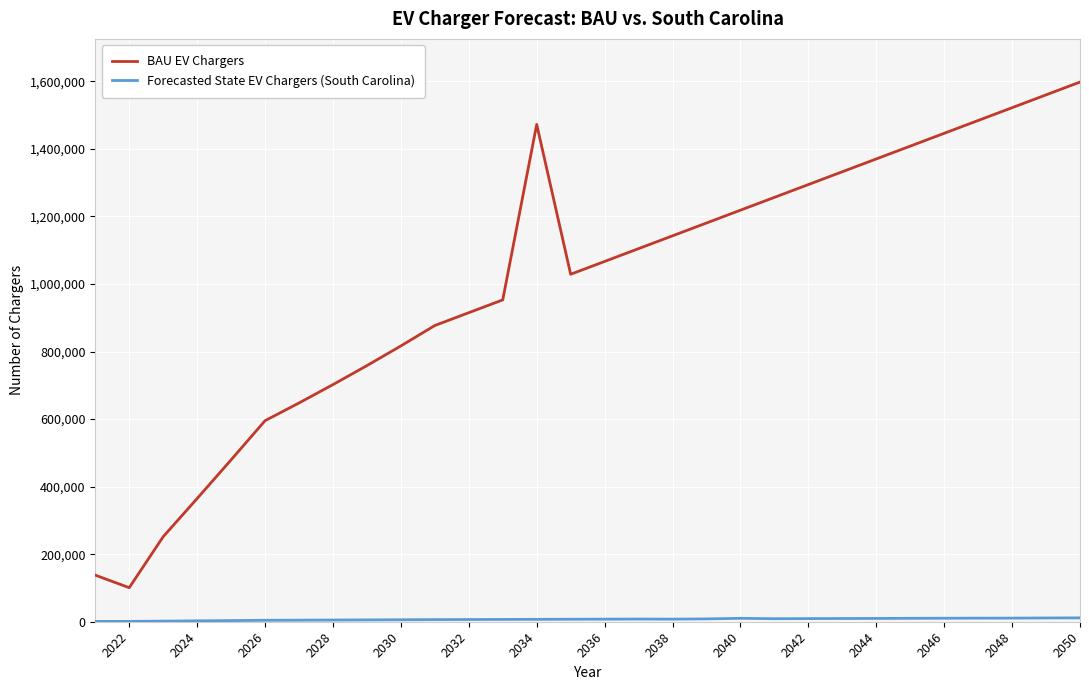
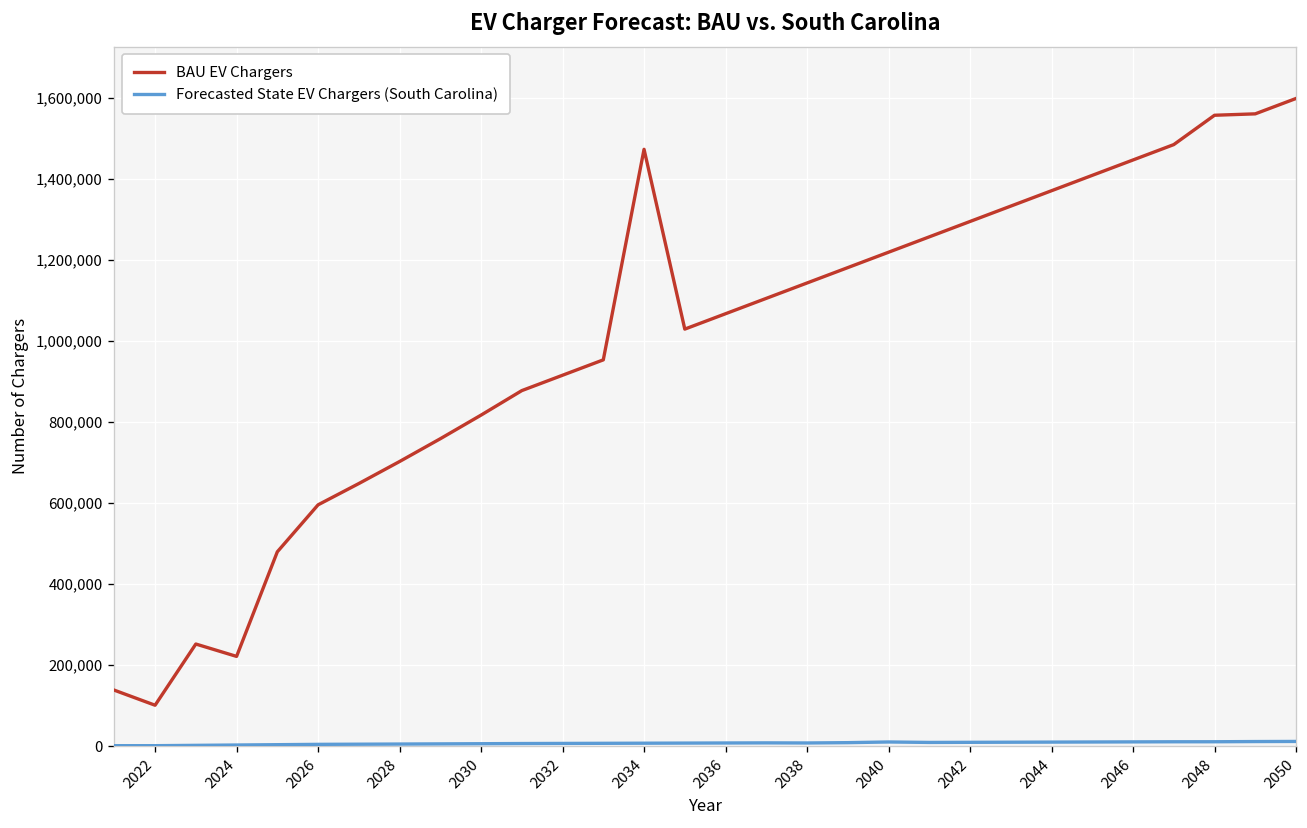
BAU EV Chargers, 2024: 360,000 -> 220,000
BAU EV Chargers, 2048: 1,520,000 -> 1,560,000
